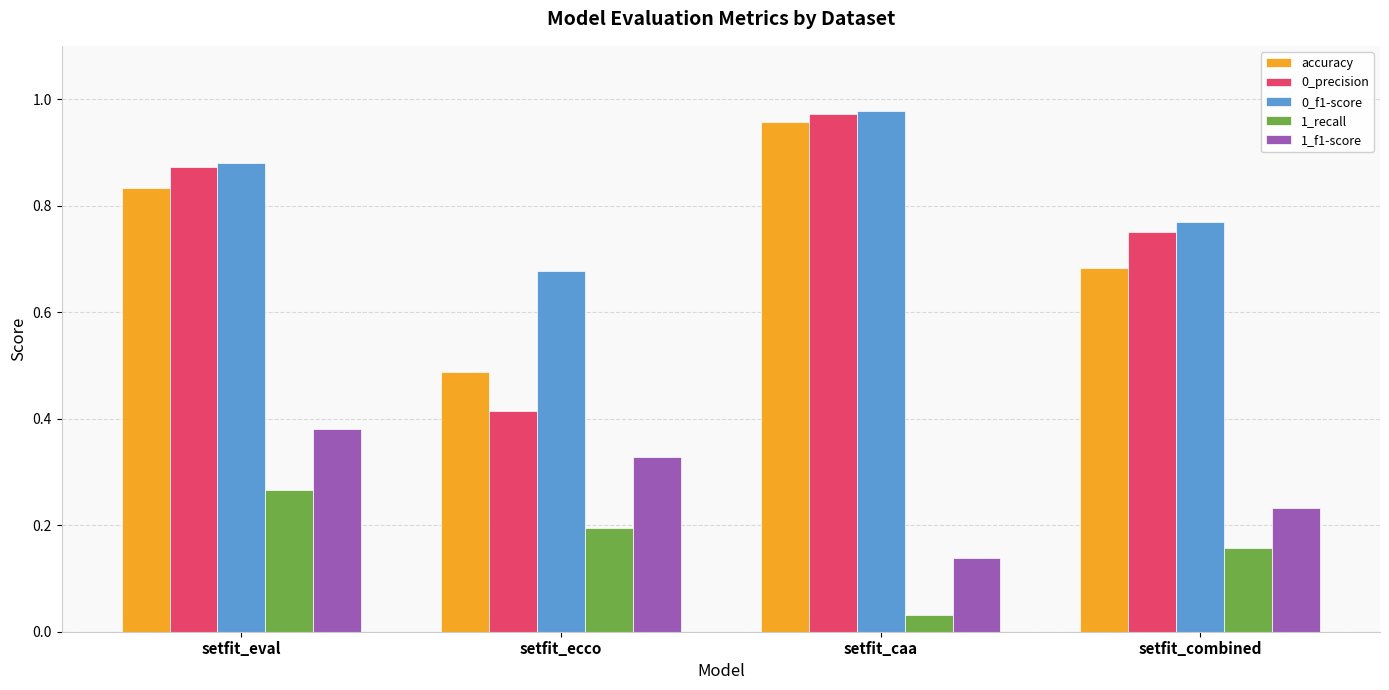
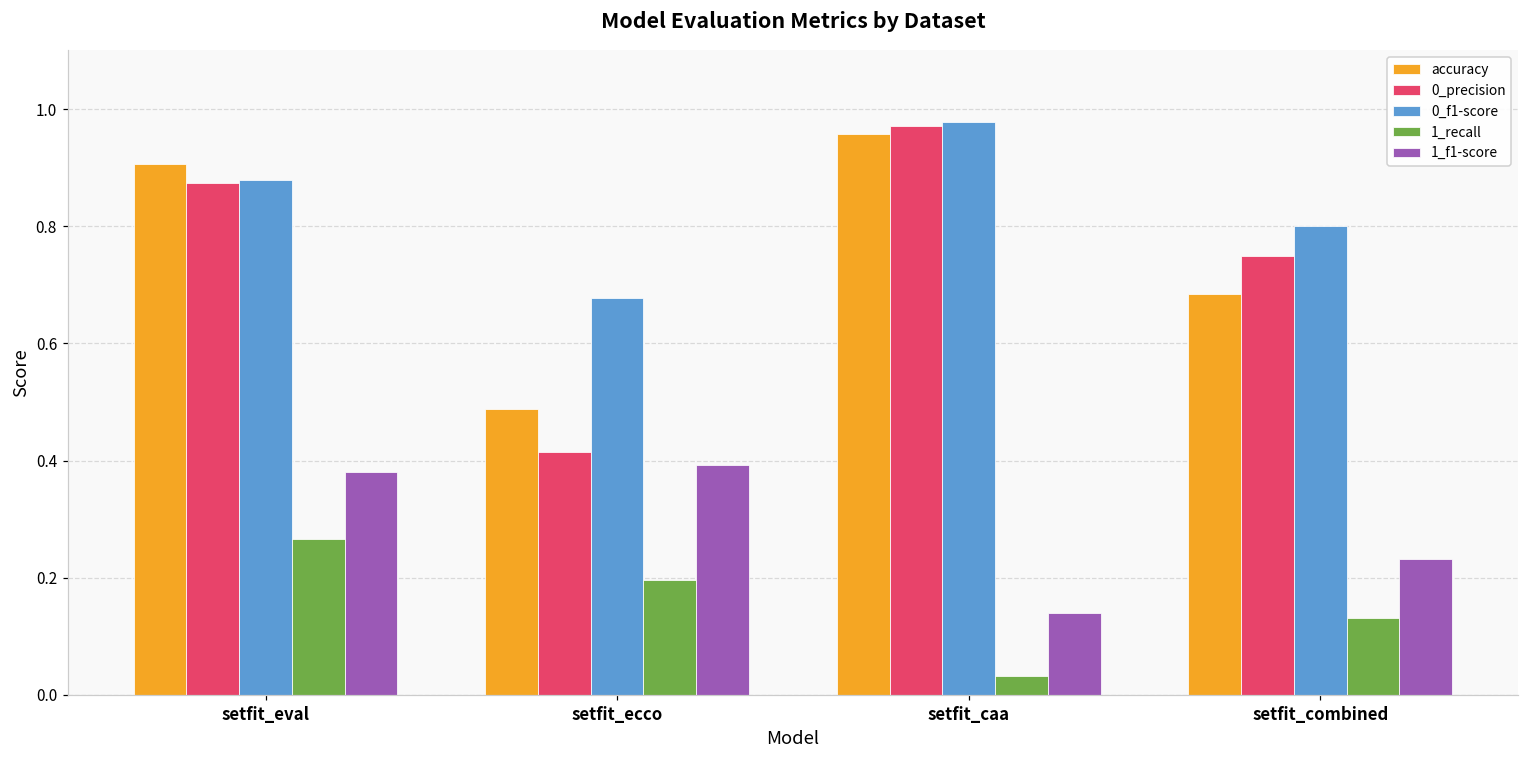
accuracy, setfit_eval: 0.83 -> 0.91
1_f1-score, setfit_ecco: 0.33 -> 0.39
0_f1-score, setfit_combined: 0.77 -> 0.80
1_recall, setfit_combined: 0.16 -> 0.13
